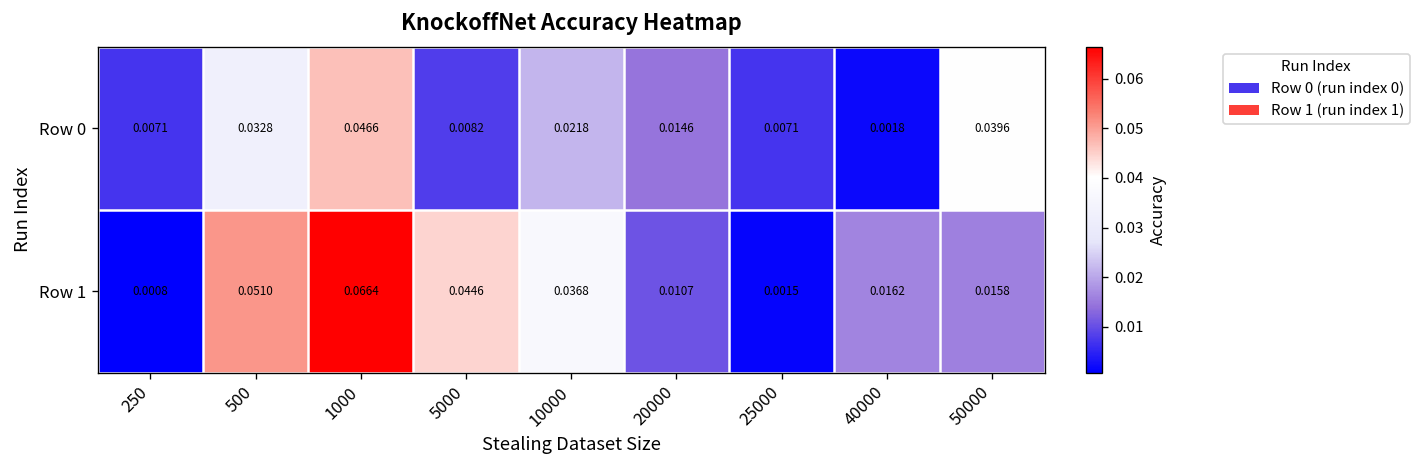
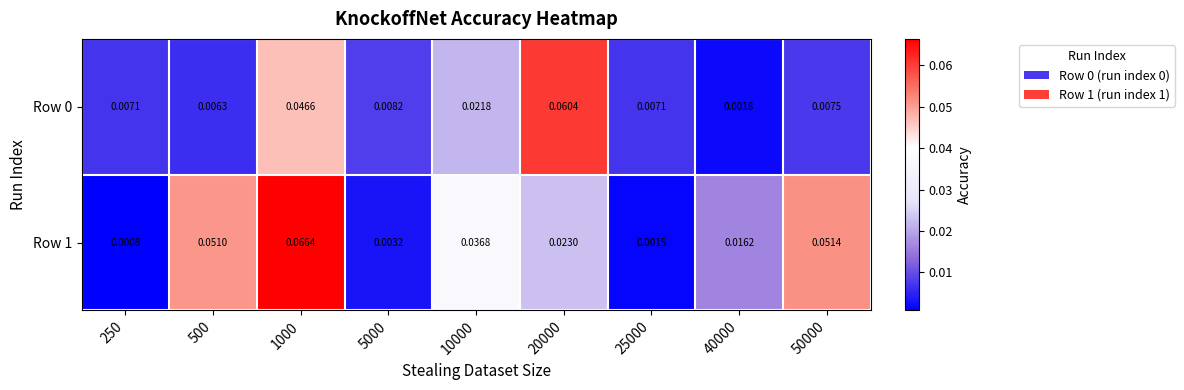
Row 0, 500: 0.0328 -> 0.0063
Row 0, 20000: 0.0146 -> 0.0604
Row 0, 50000: 0.0396 -> 0.0075
Row 1, 5000: 0.0446 -> 0.0032
Row 1, 20000: 0.0107 -> 0.0230
Row 1, 50000: 0.0158 -> 0.0514
